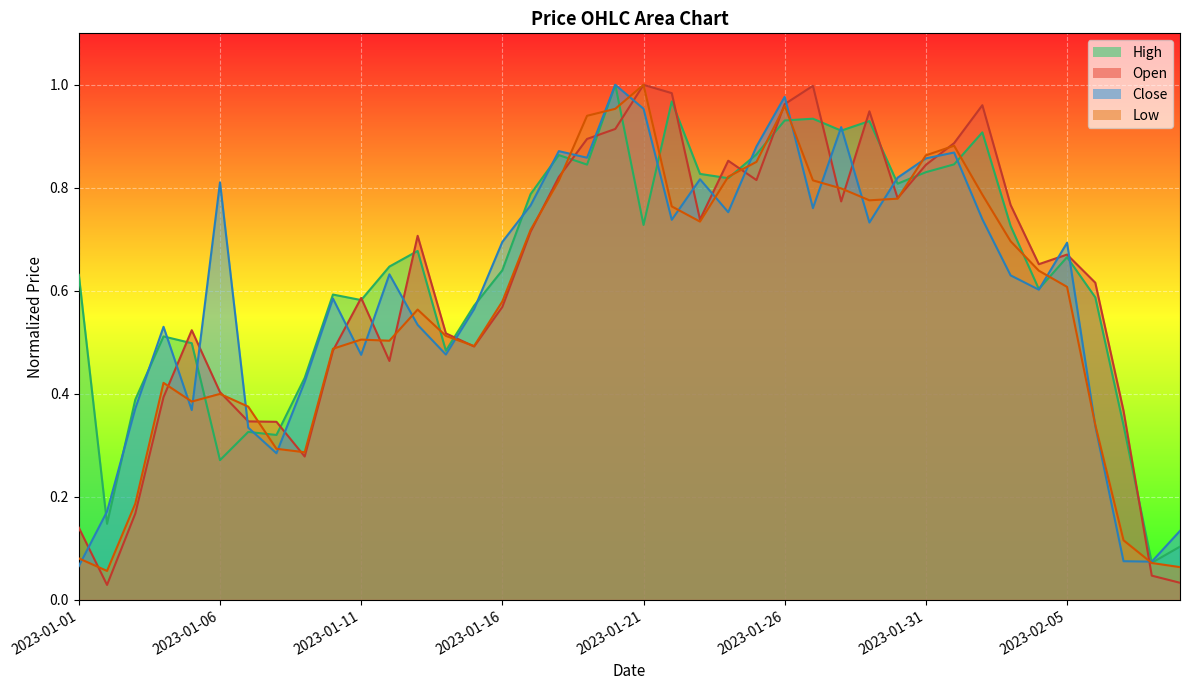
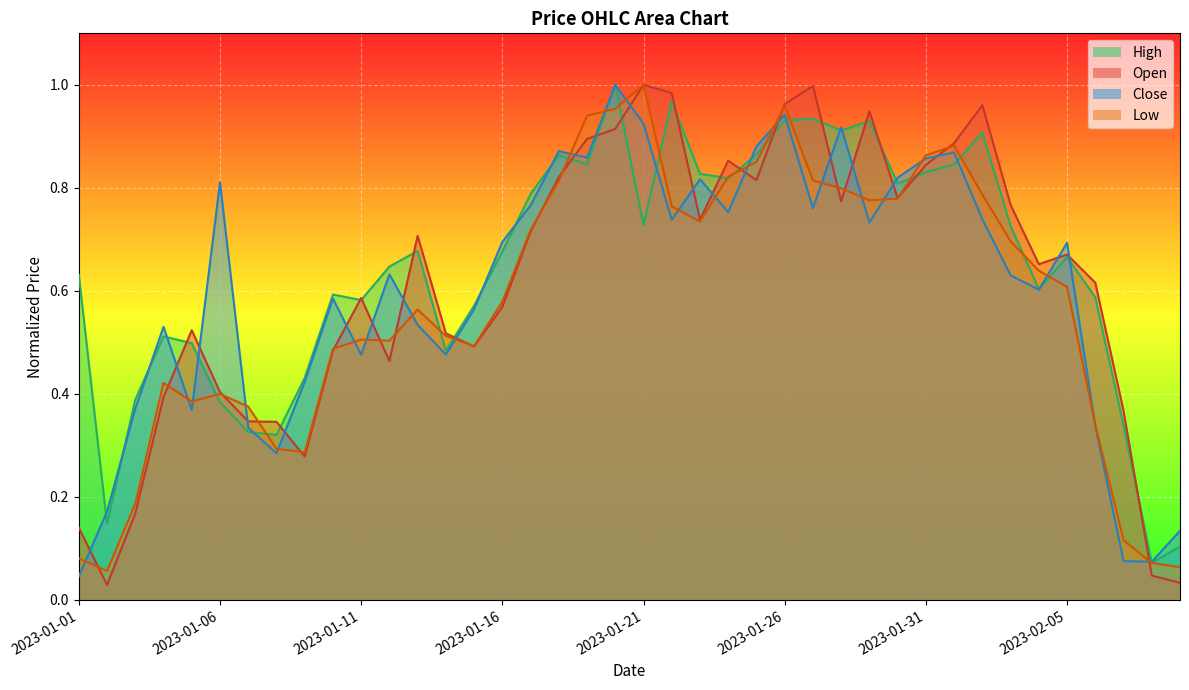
Close, 2023-01-01: 0.07 -> 0.05
High, 2023-01-06: 0.27 -> 0.38
High, 2023-01-16: 0.64 -> 0.68
Close, 2023-01-21: 0.95 -> 0.92
Close, 2023-01-26: 0.98 -> 0.94
